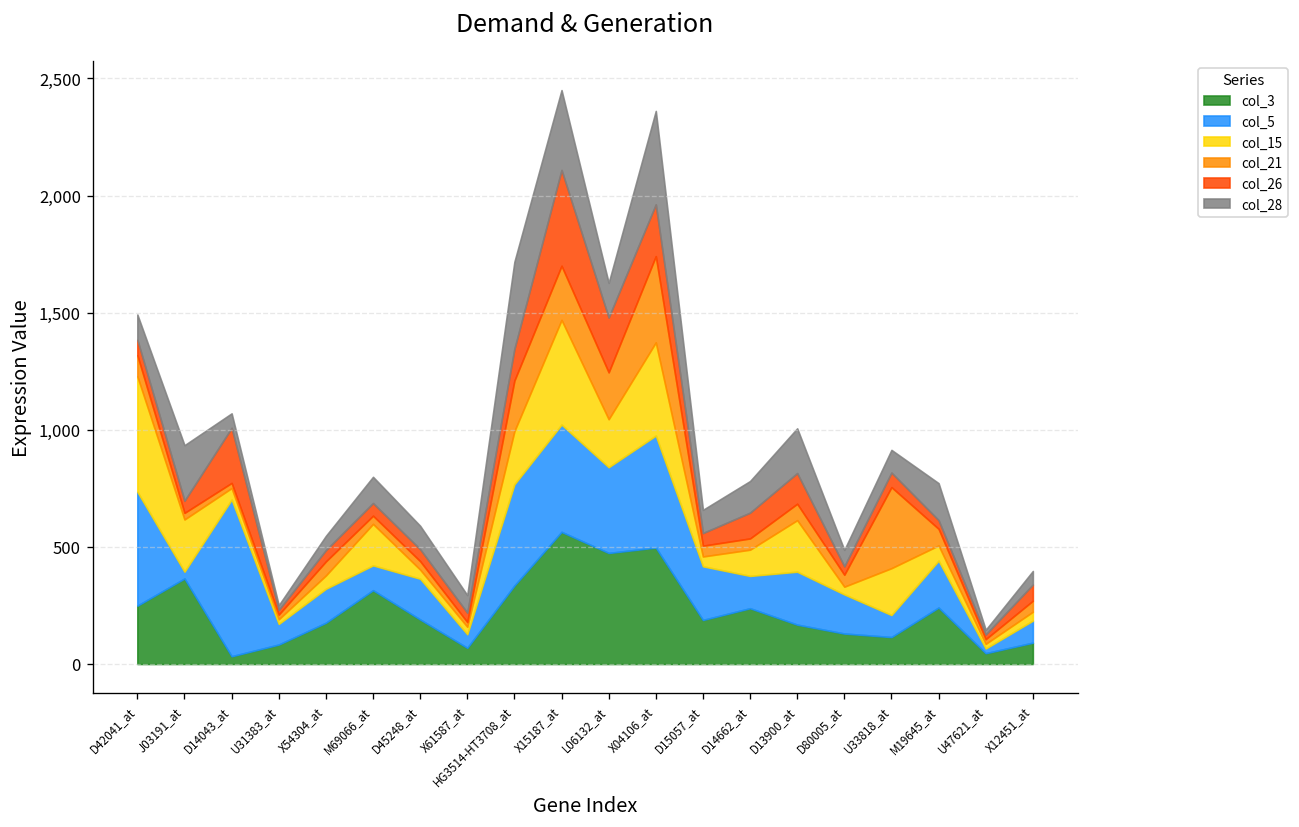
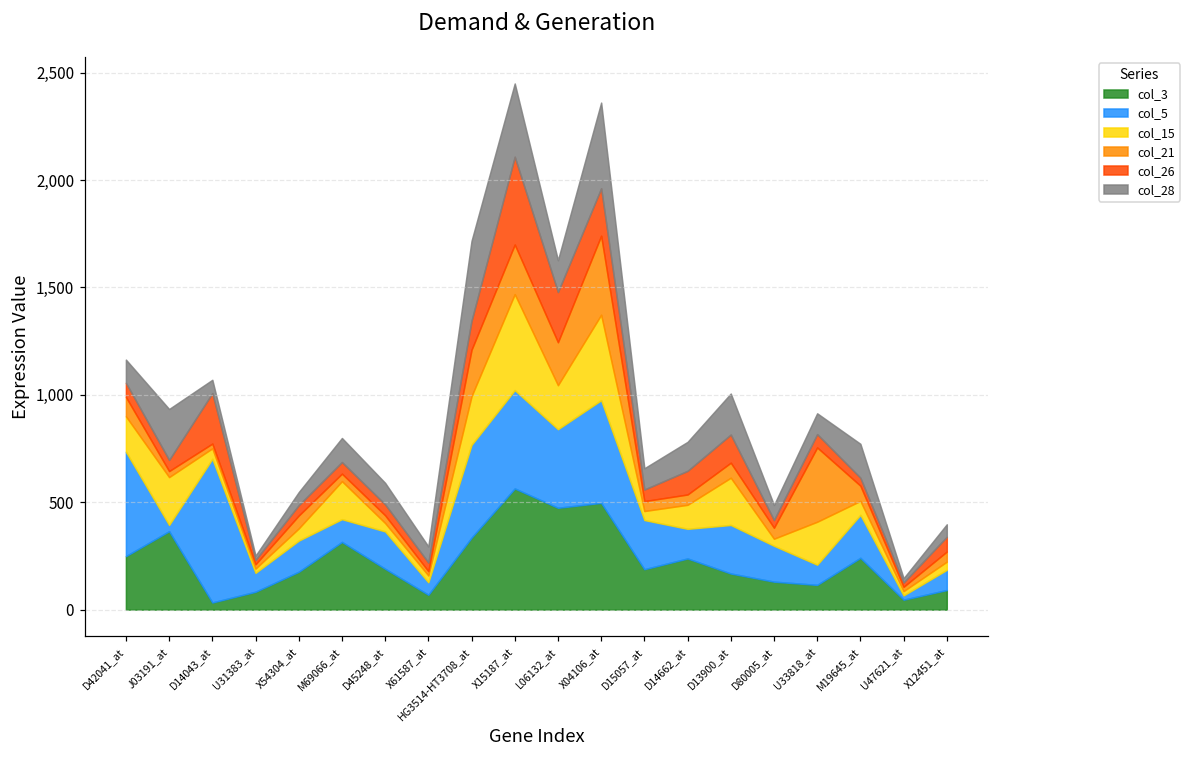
col_15, D42041_at: 490 -> 170
